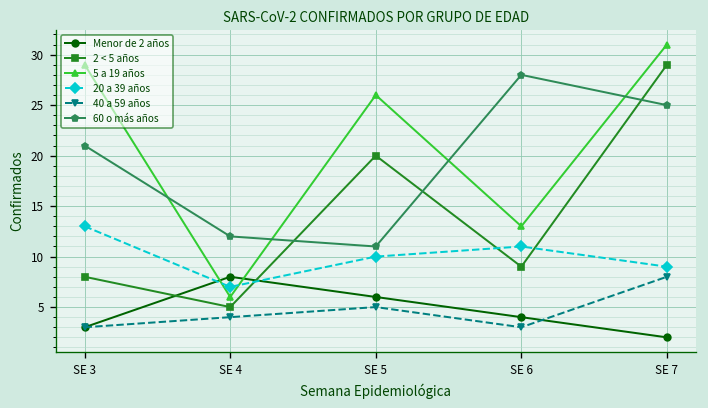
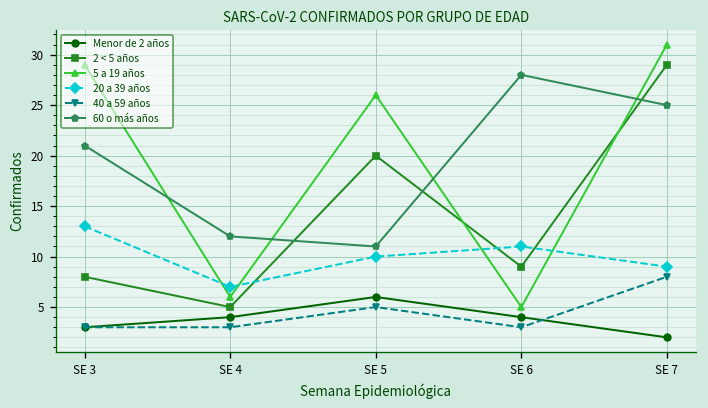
Menor de 2 años, SE 4: 8 -> 4
40 a 59 años, SE 4: 4 -> 3
5 a 19 años, SE 6: 13 -> 5
